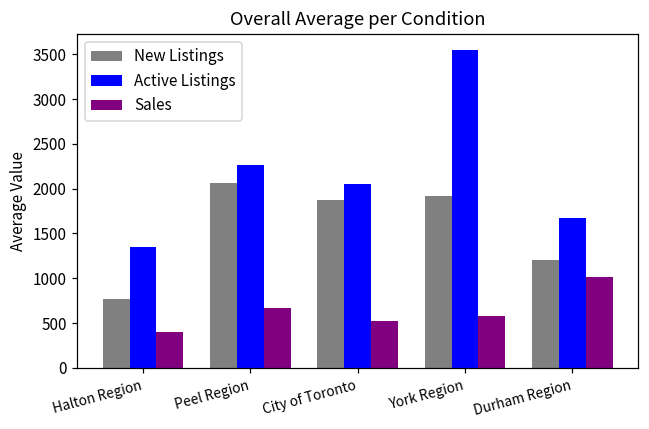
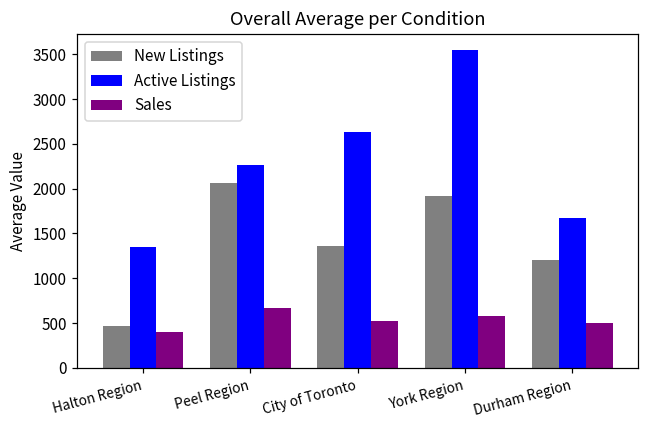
New Listings, Halton Region: 800 -> 500
New Listings, City of Toronto: 1900 -> 1400
Active Listings, City of Toronto: 2000 -> 2600
Sales, Durham Region: 1000 -> 500
